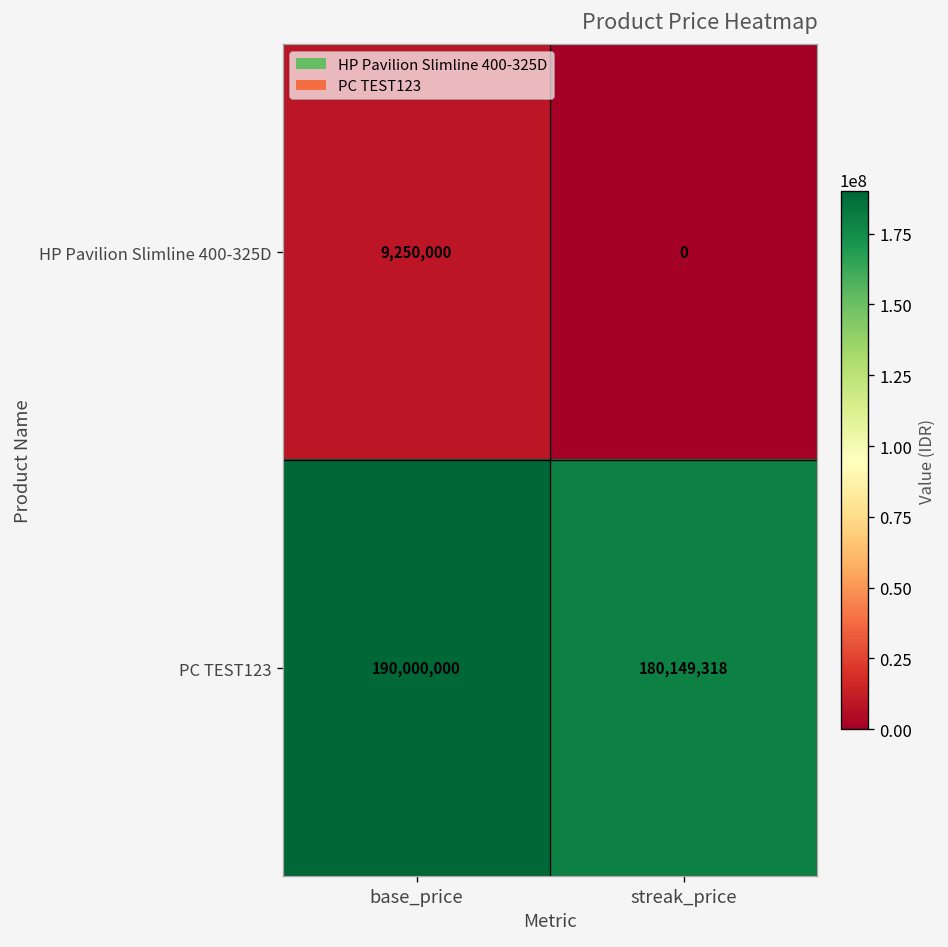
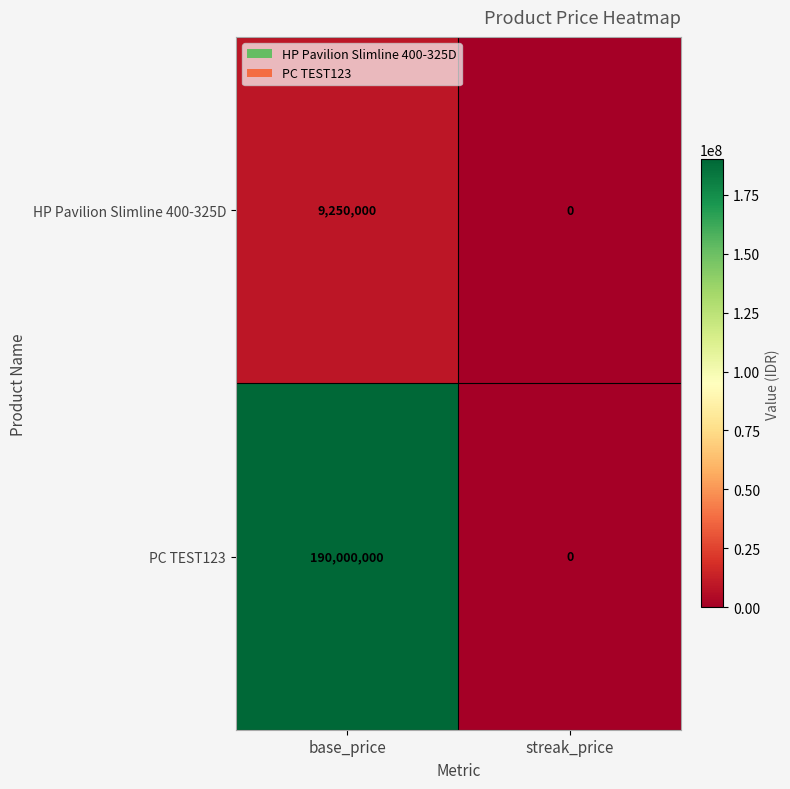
PC TEST123, streak_price: 180,149,318 -> 0
